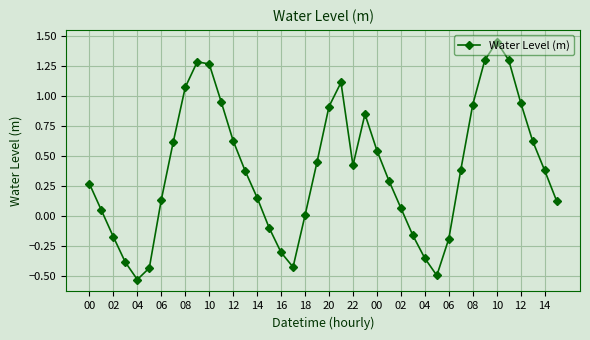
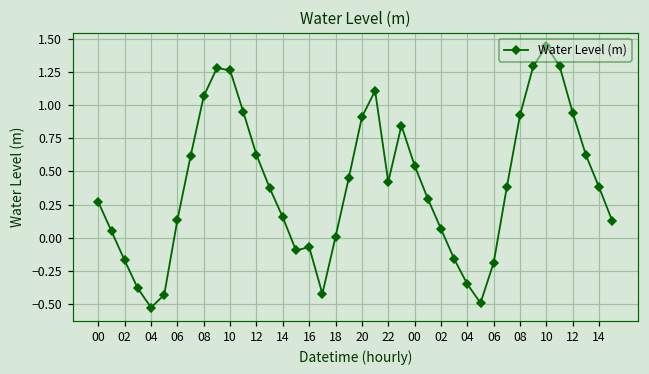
16: -0.30 -> -0.07
